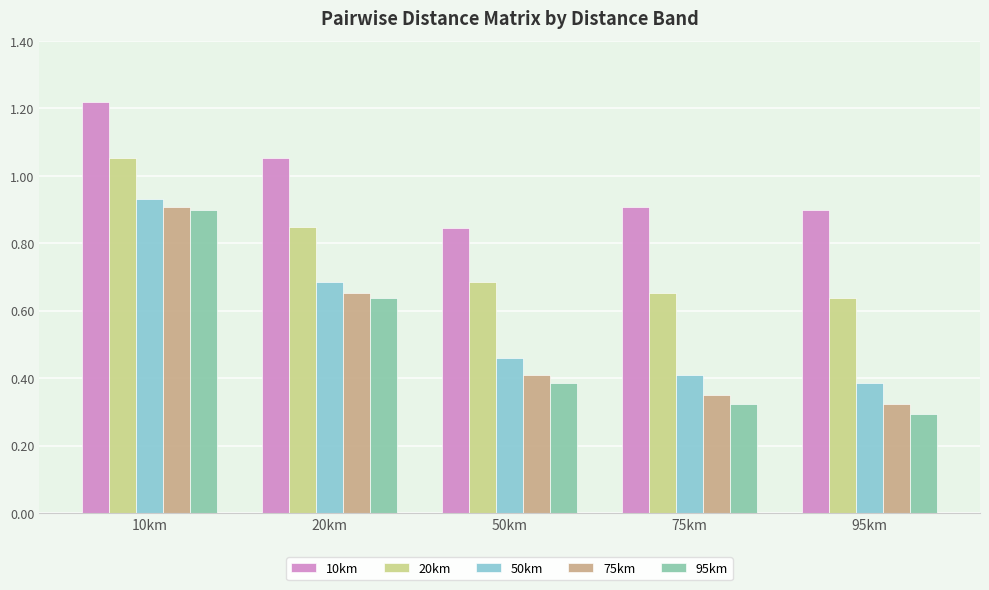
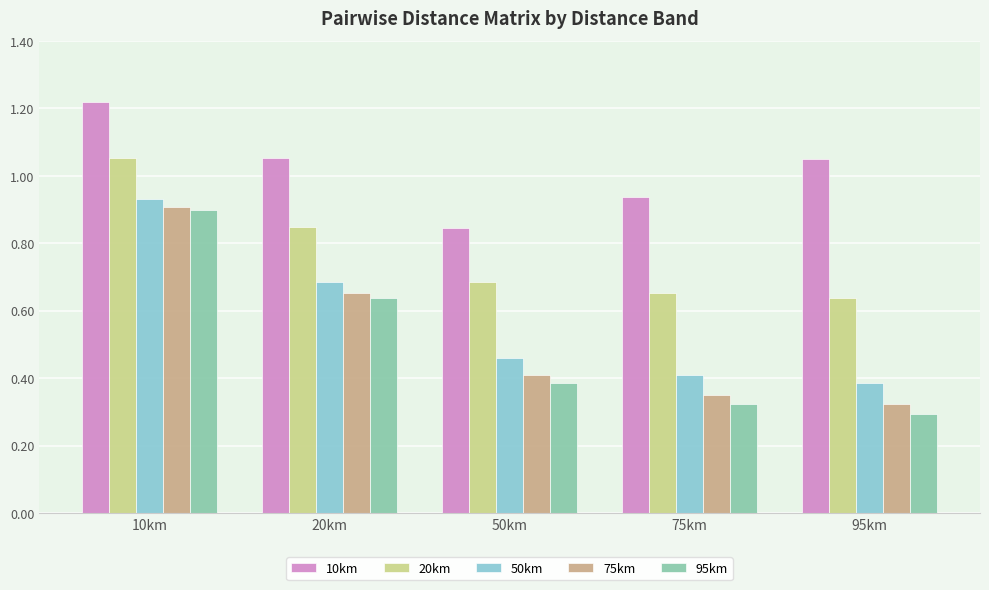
10km, 75km: 0.91 -> 0.94
10km, 95km: 0.90 -> 1.05
